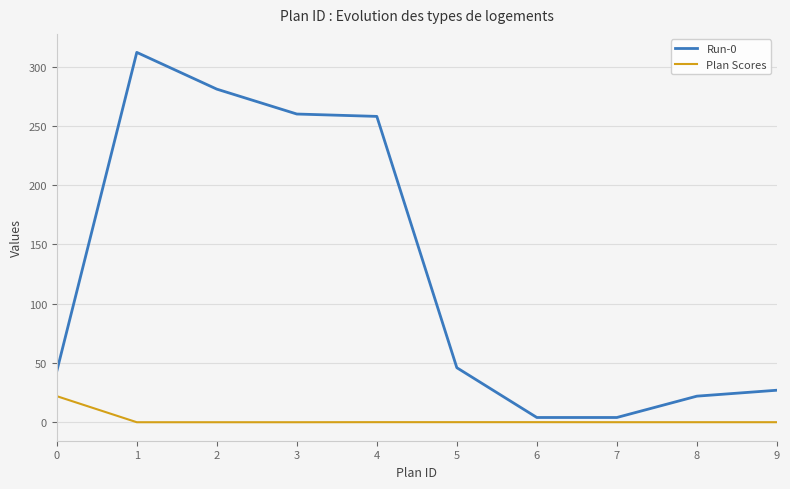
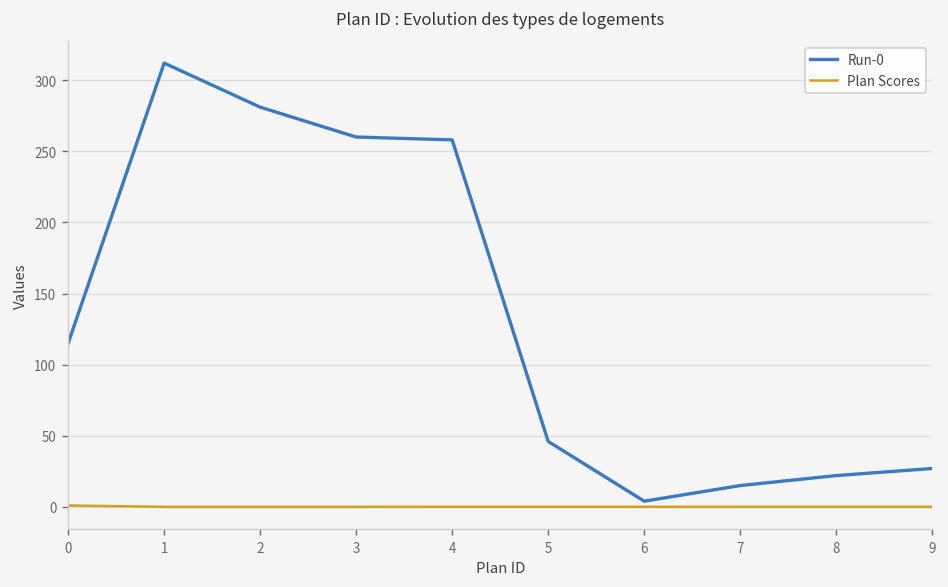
Run-0, 0: 43 -> 115
Plan Scores, 0: 22 -> 1
Run-0, 7: 4 -> 15
